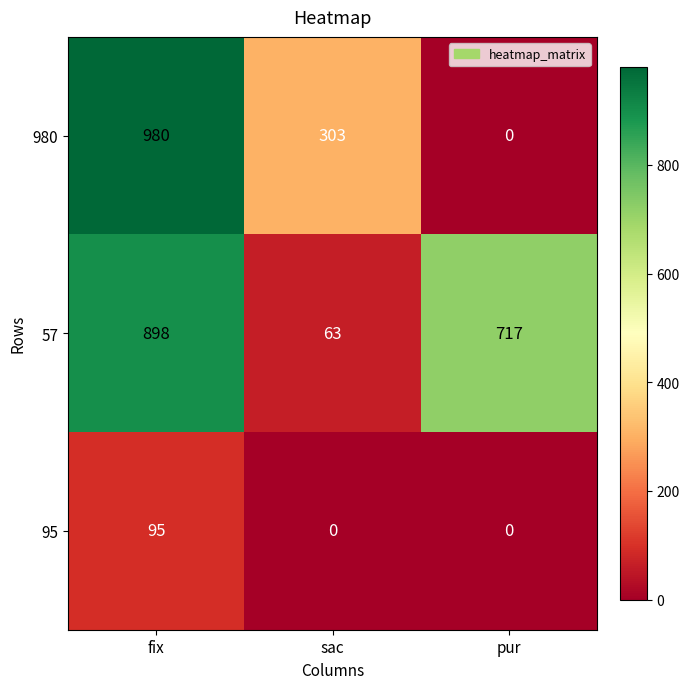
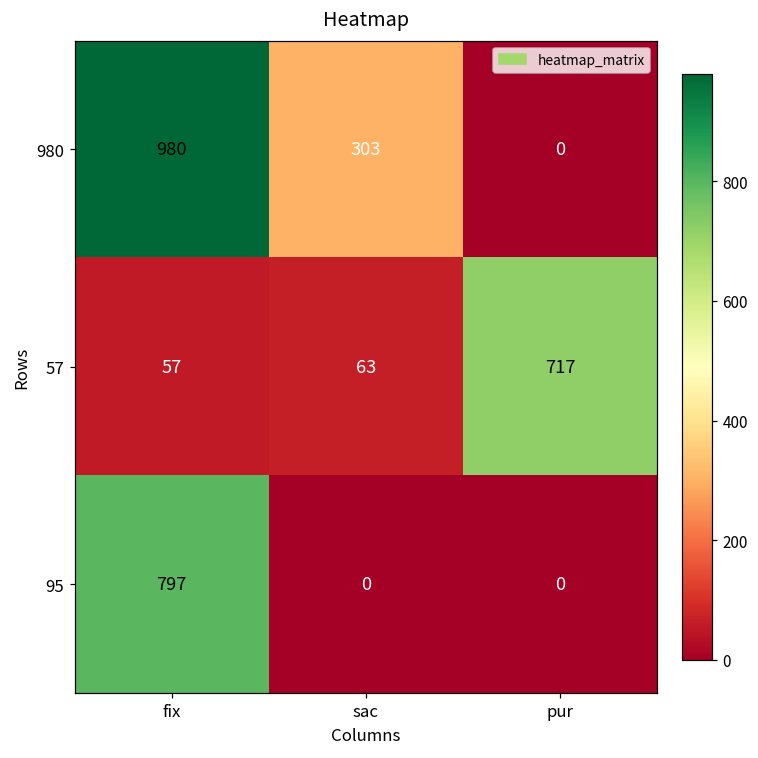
57, fix: 898 -> 57
95, fix: 95 -> 797
